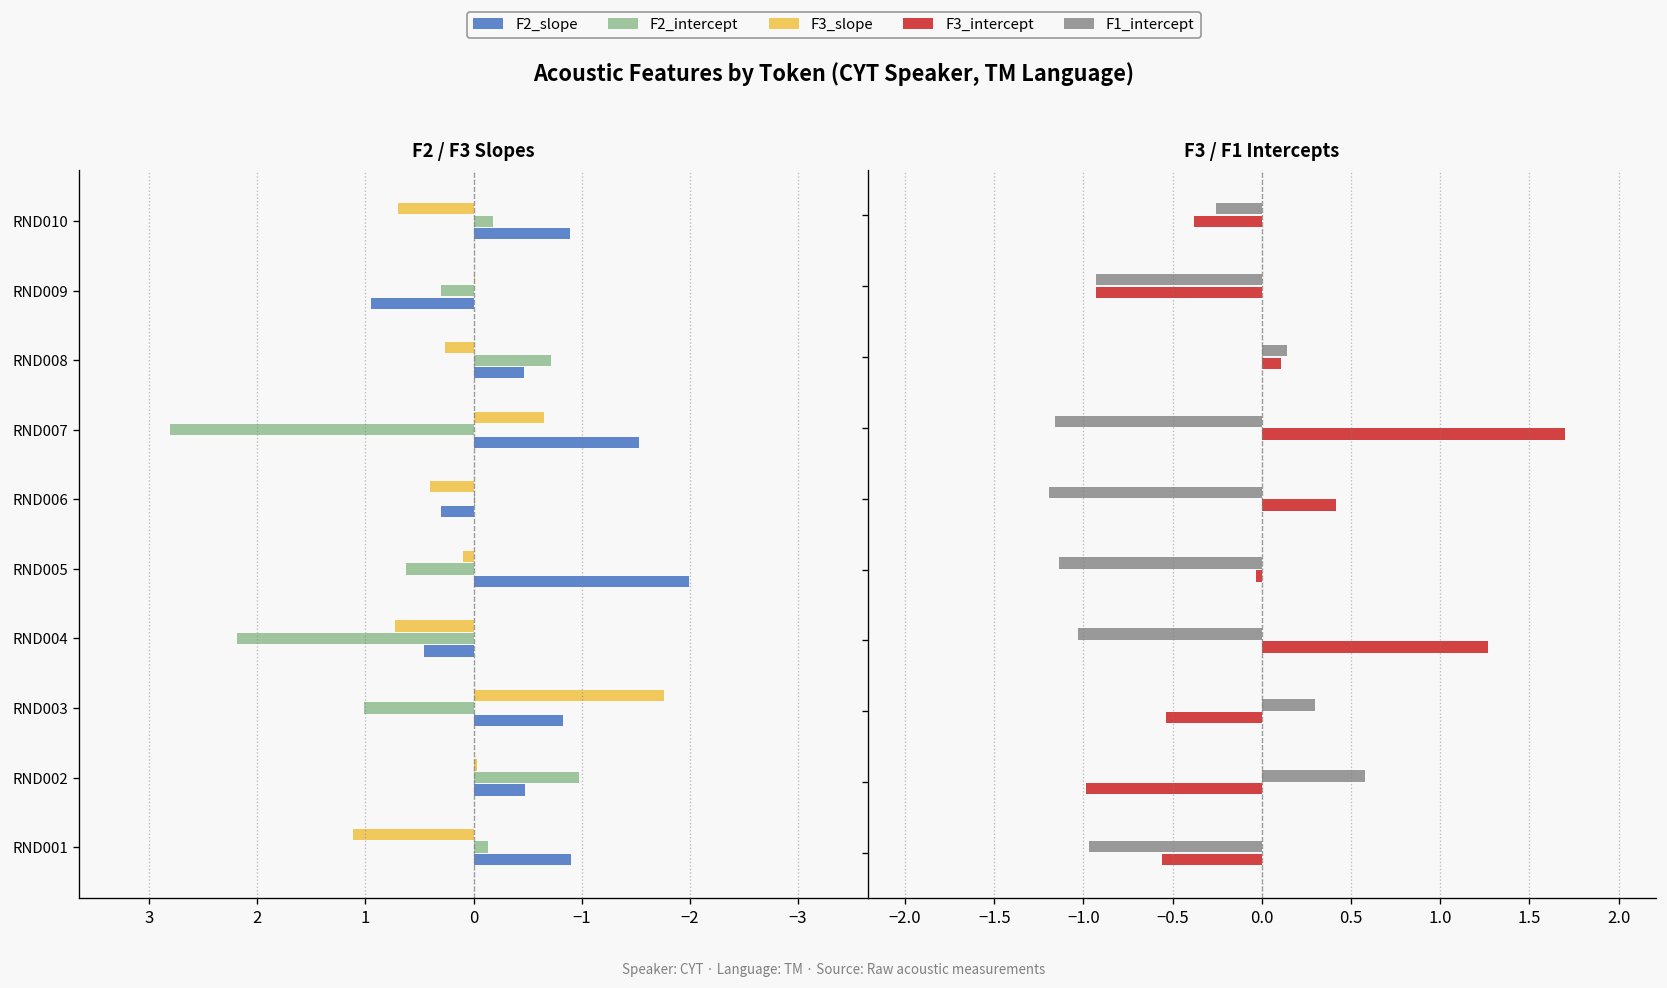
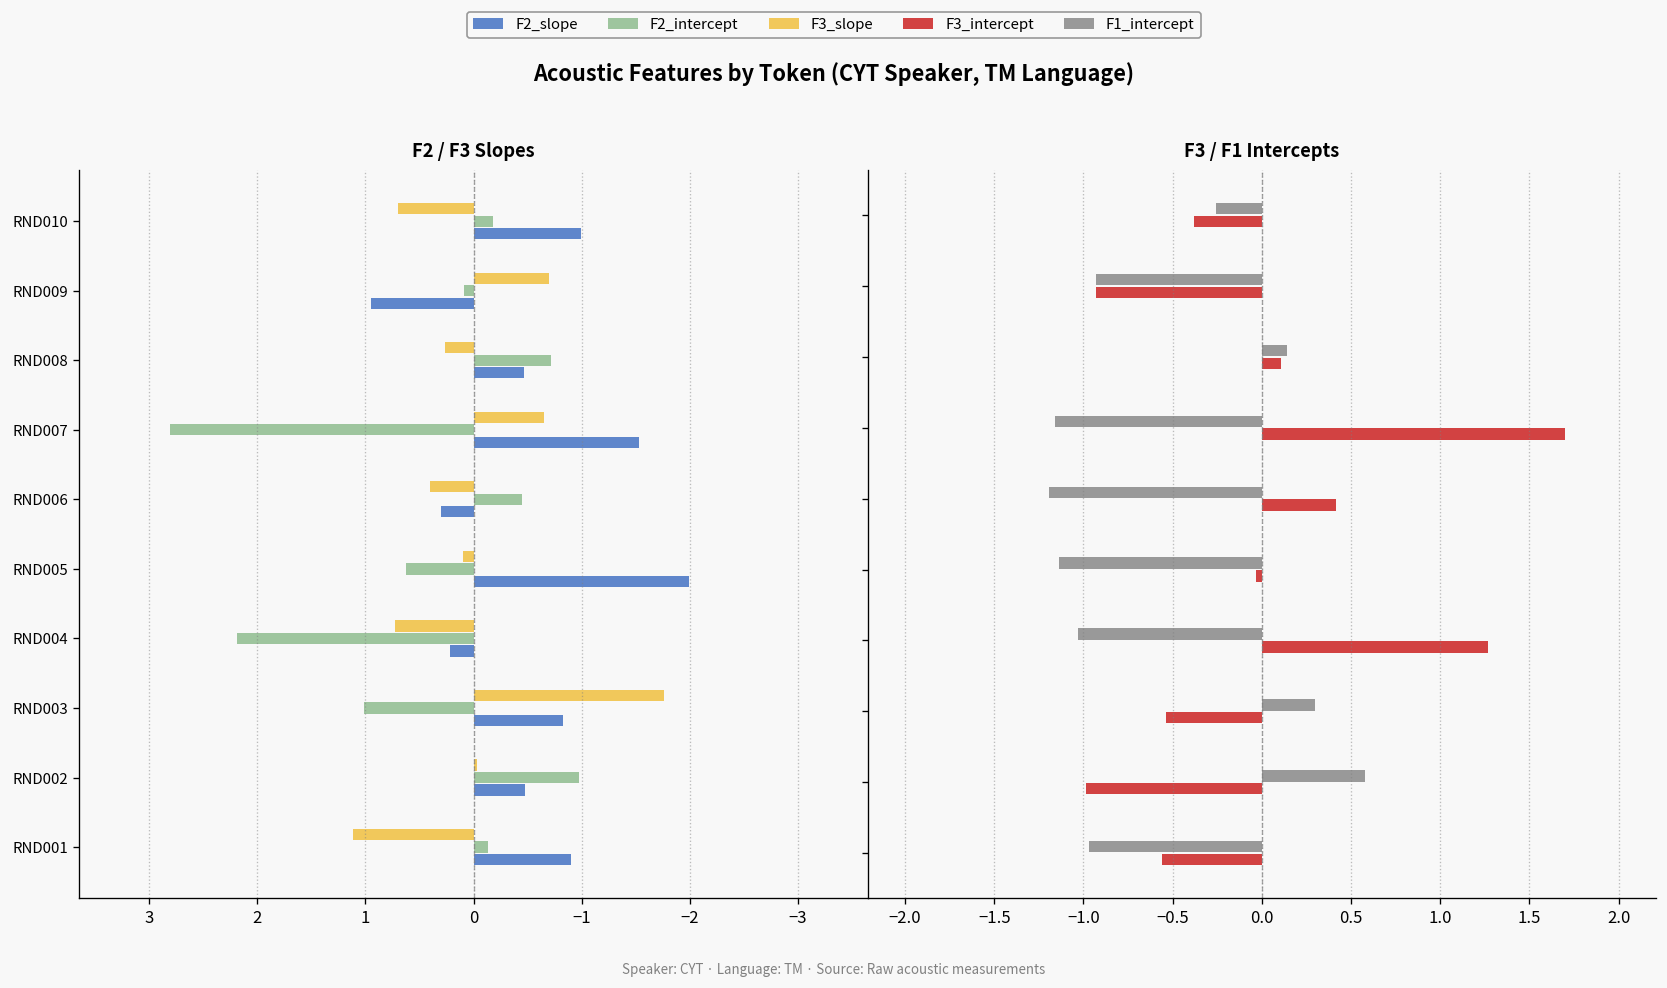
F2 / F3 Slopes, F2_slope, RND010: -0.9 -> -1.0
F2 / F3 Slopes, F3_slope, RND009: 0.0 -> -0.7
F2 / F3 Slopes, F2_intercept, RND009: 0.3 -> 0.1
F2 / F3 Slopes, F2_intercept, RND006: 0.0 -> -0.5
F2 / F3 Slopes, F2_slope, RND004: 0.5 -> 0.2
